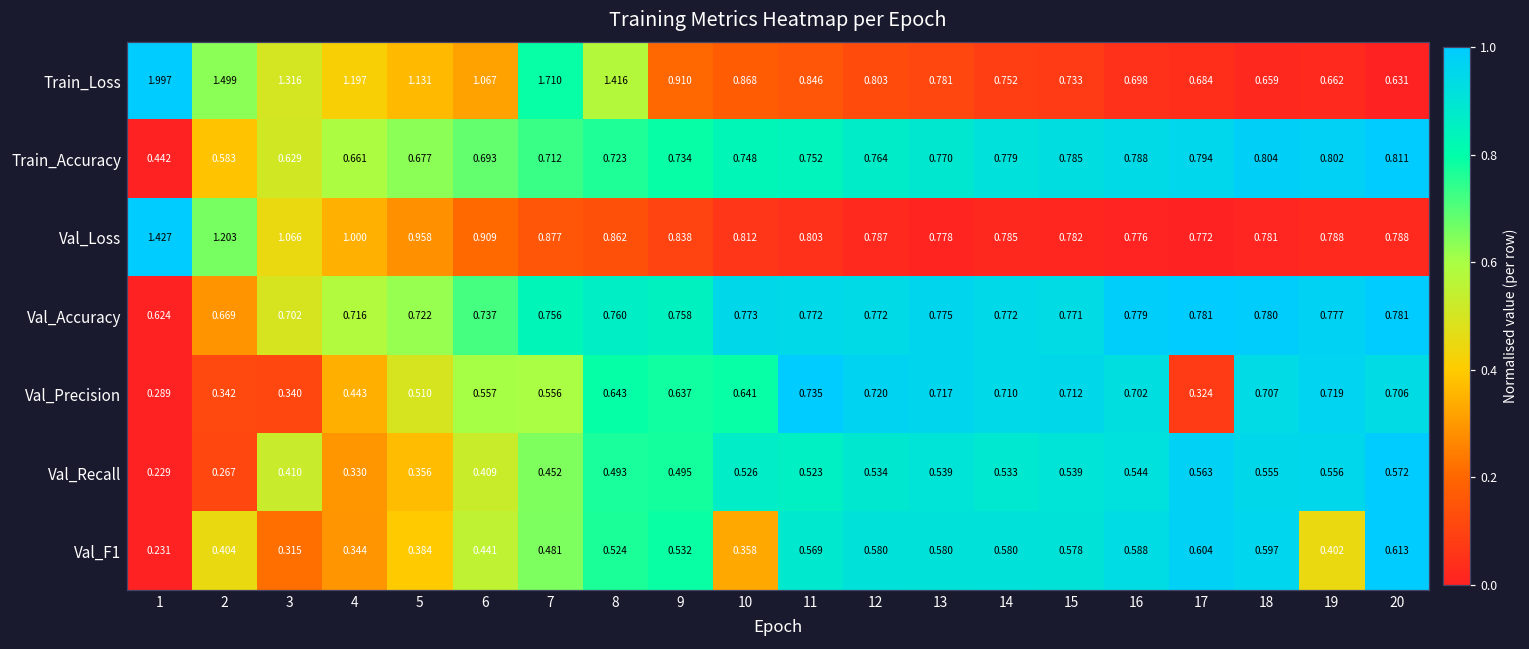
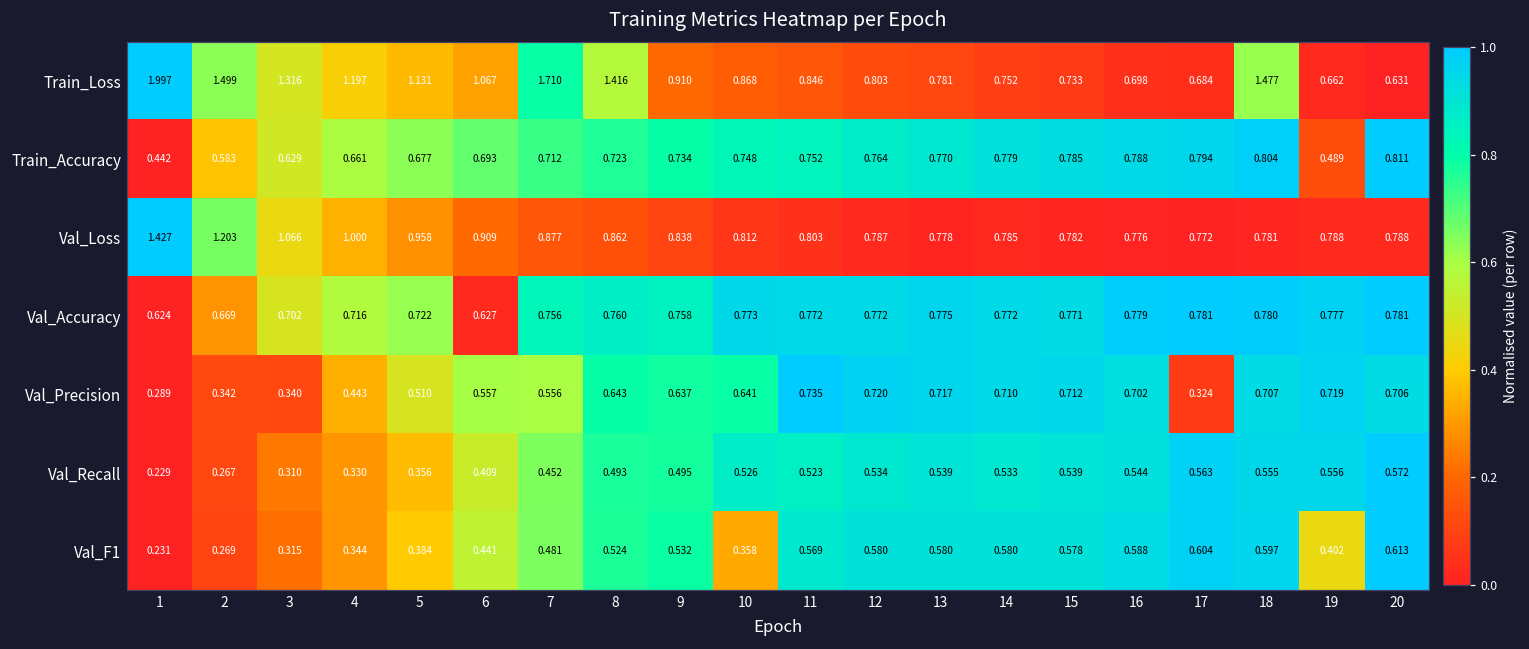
Train_Loss, 18: 0.659 -> 1.477
Train_Accuracy, 19: 0.802 -> 0.489
Val_Accuracy, 6: 0.737 -> 0.627
Val_Recall, 3: 0.410 -> 0.310
Val_F1, 2: 0.404 -> 0.269
